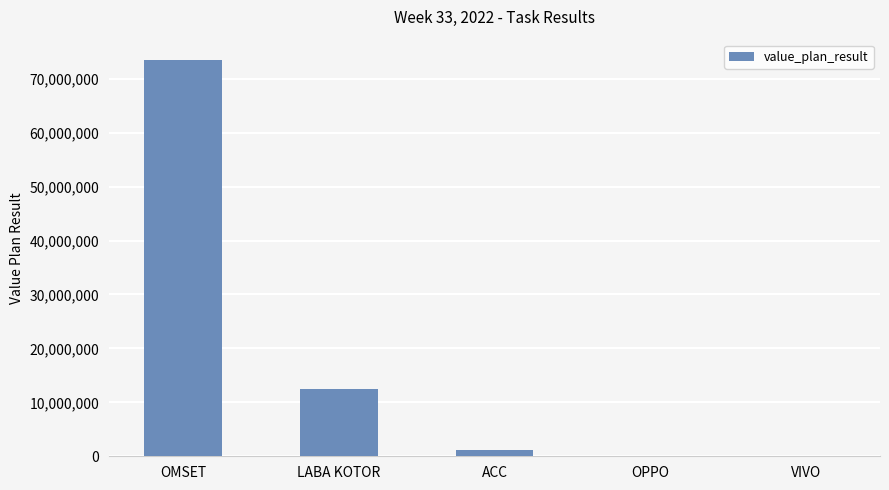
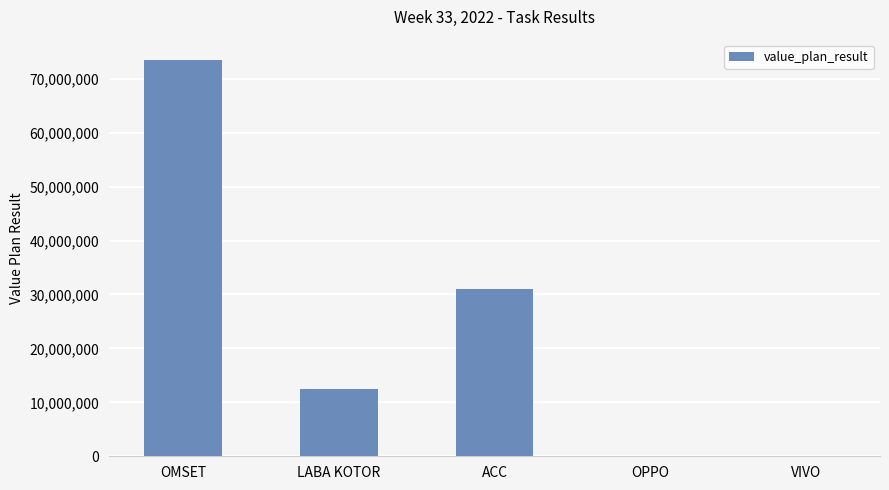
ACC: 1,000,000 -> 31,000,000
